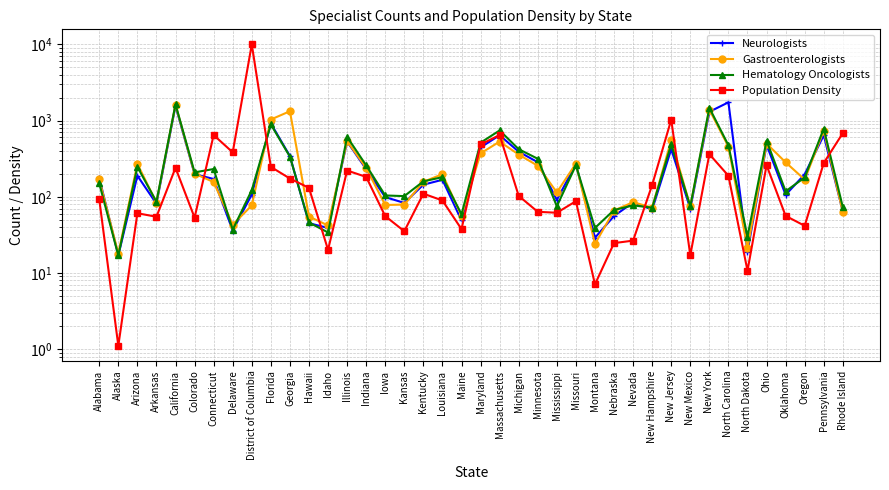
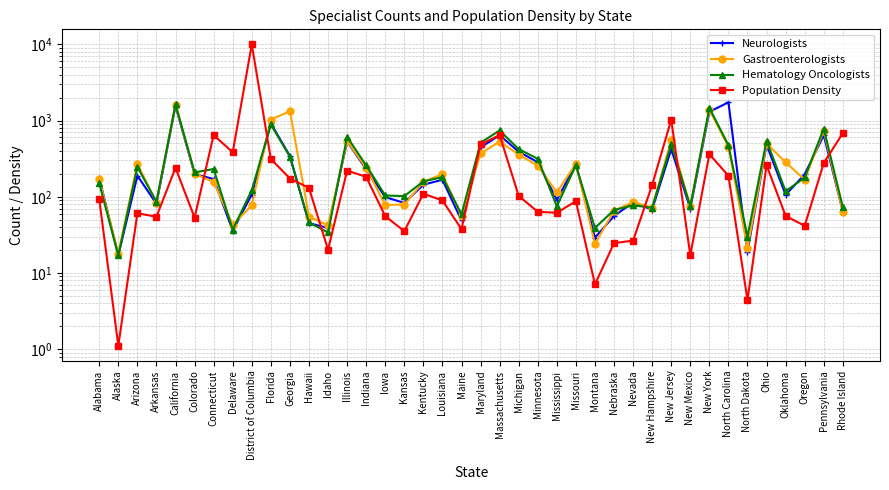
Population Density, Florida: 250 -> 310
Population Density, North Dakota: 11 -> 4
